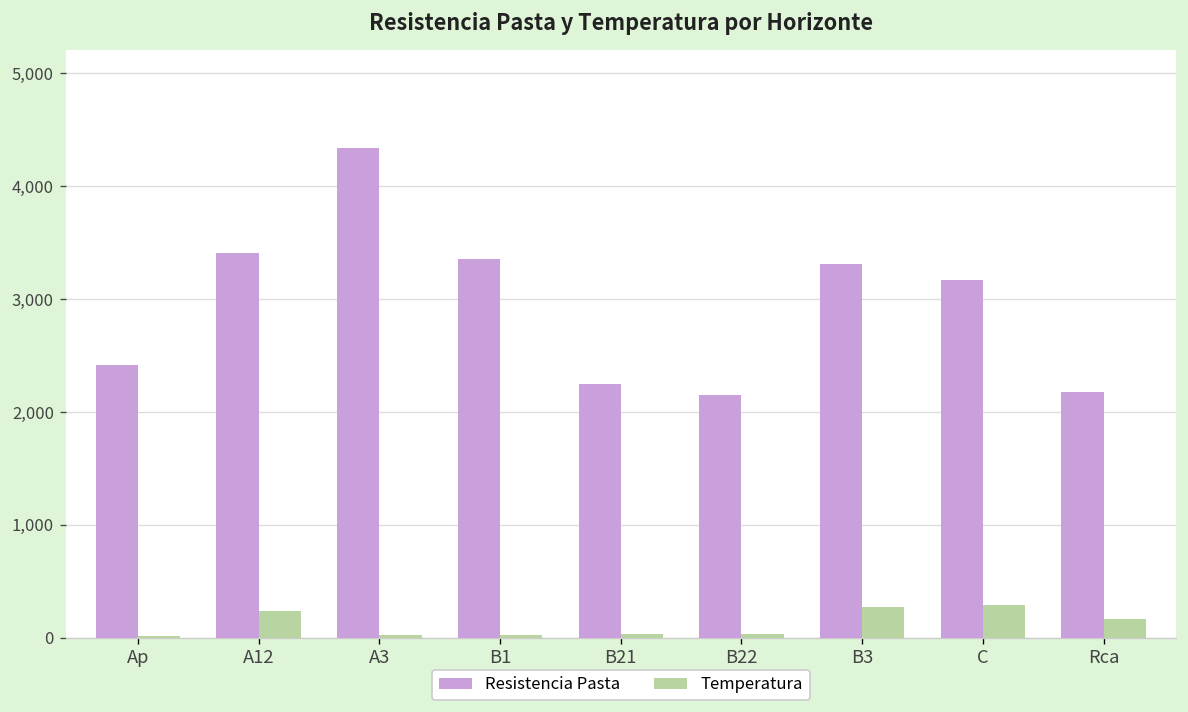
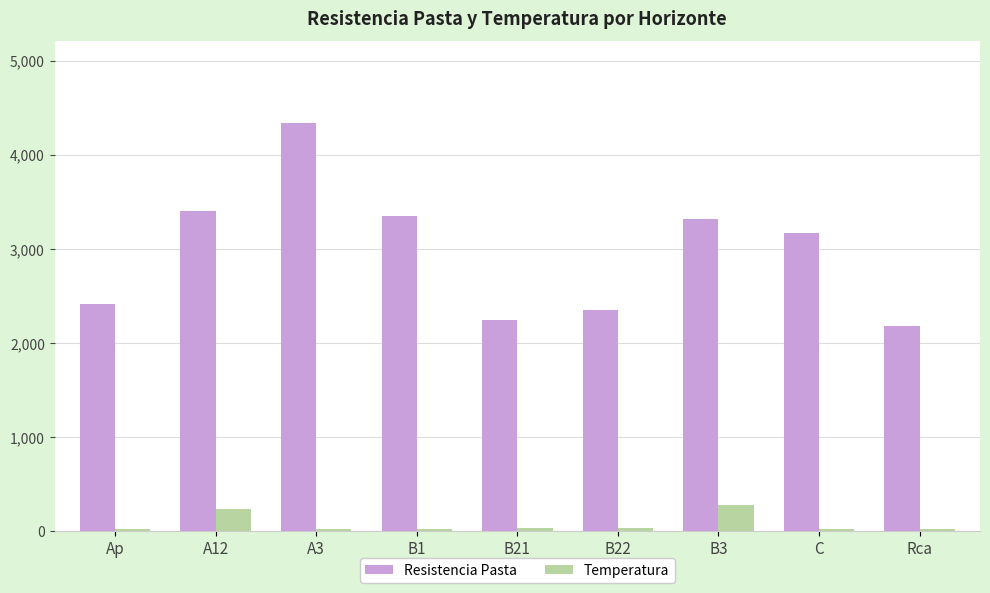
Resistencia Pasta, B22: 2,200 -> 2,300
Temperatura, C: 300 -> 0
Temperatura, Rca: 200 -> 0
